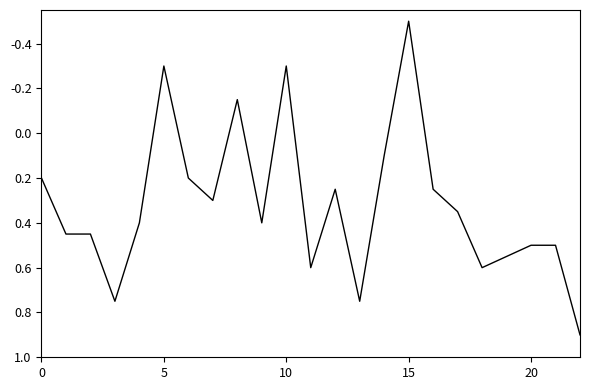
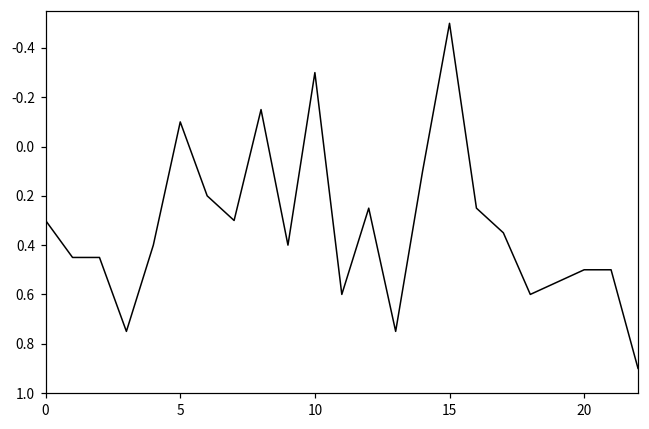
0: 0.2 -> 0.3
5: -0.3 -> -0.1
